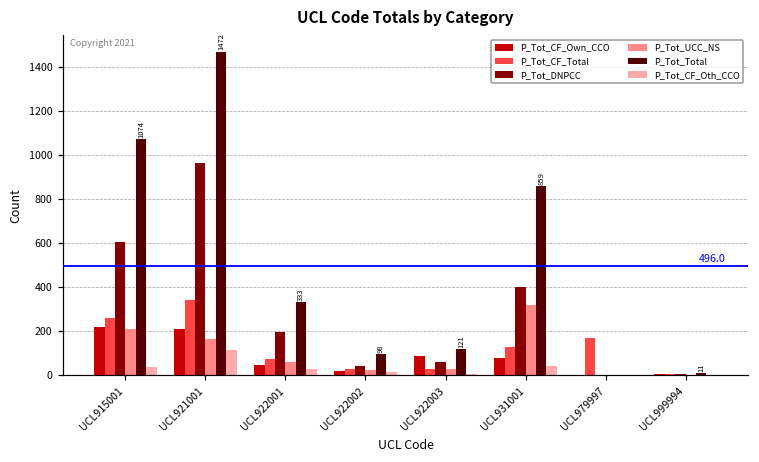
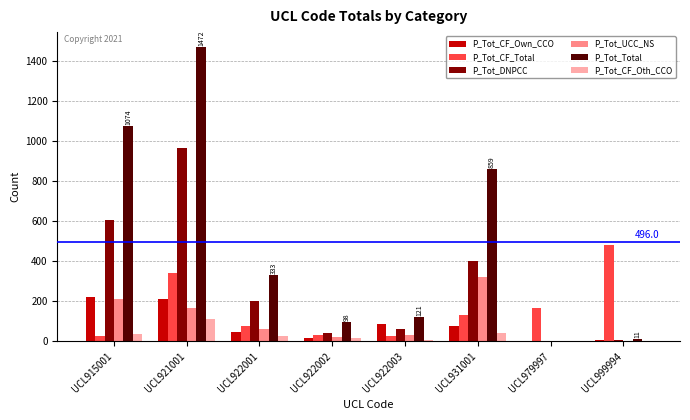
P_Tot_CF_Total, UCL915001: 260 -> 30
P_Tot_CF_Total, UCL999994: 0 -> 480
